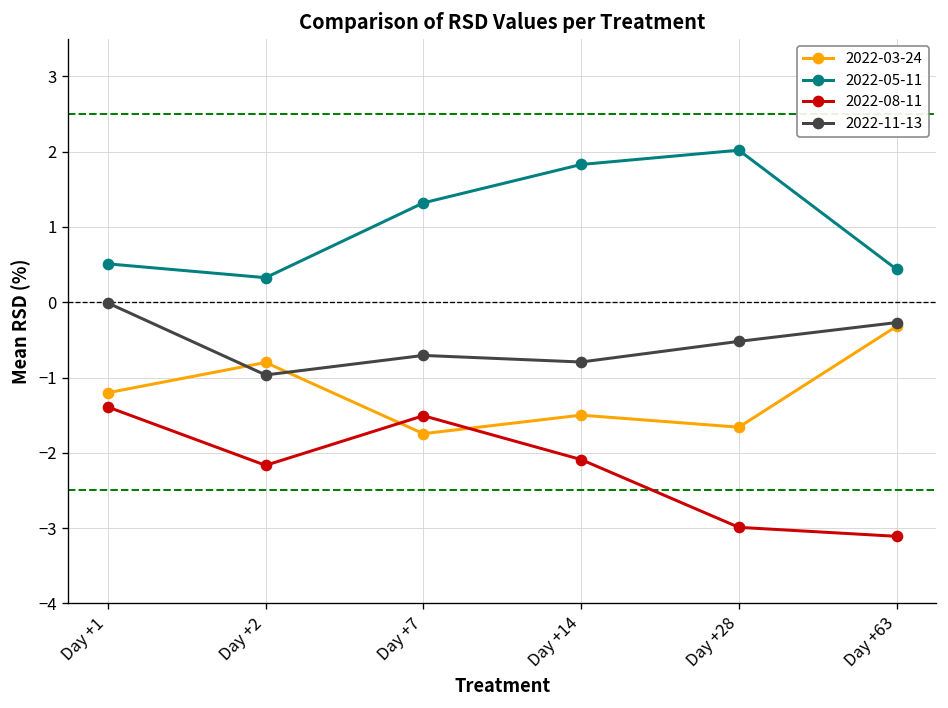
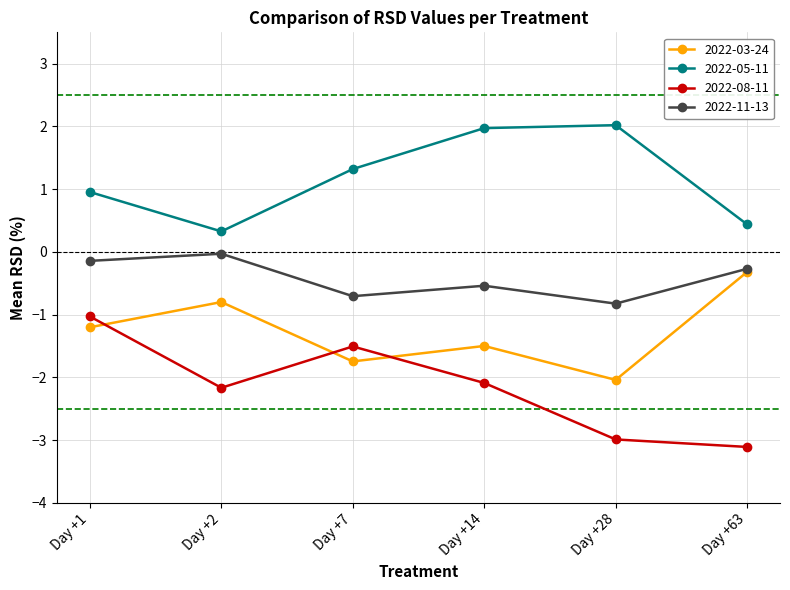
2022-05-11, Day +1: 0.5 -> 1.0
2022-08-11, Day +1: -1.4 -> -1.0
2022-11-13, Day +1: 0.0 -> -0.1
2022-11-13, Day +2: -1.0 -> 0.0
2022-05-11, Day +14: 1.8 -> 2.0
2022-11-13, Day +14: -0.8 -> -0.5
2022-03-24, Day +28: -1.7 -> -2.0
2022-11-13, Day +28: -0.5 -> -0.8
